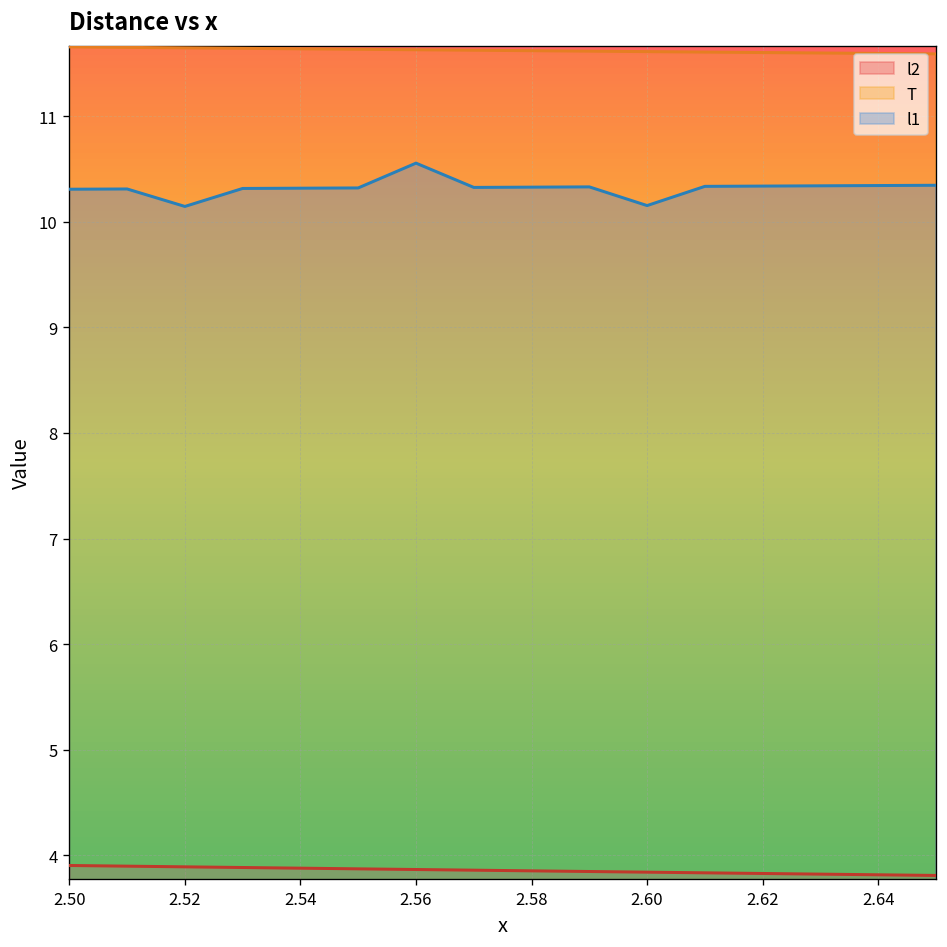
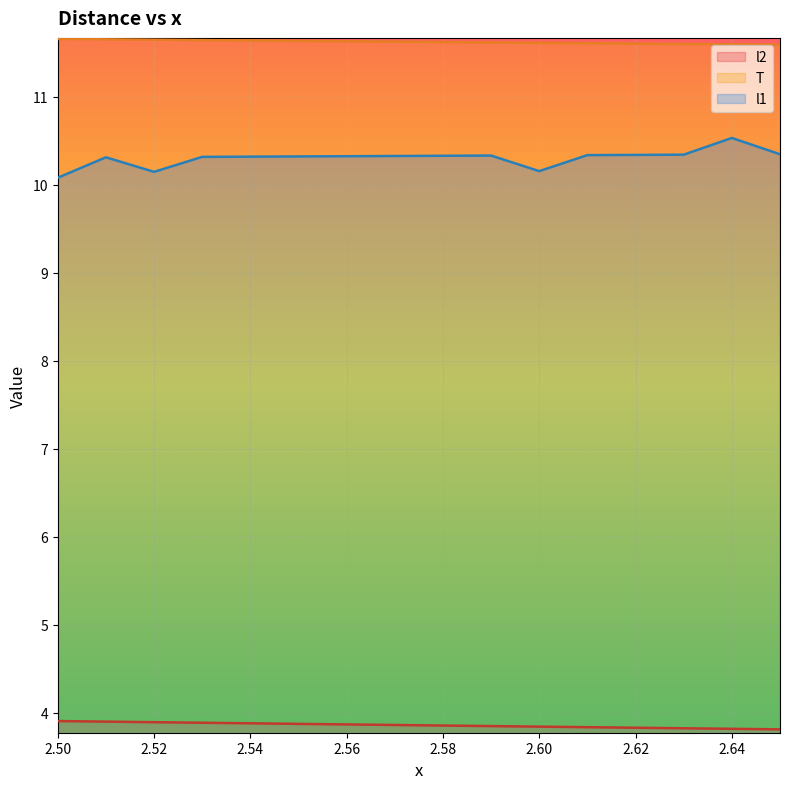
l1, 2.50: 10.3 -> 10.1
l1, 2.56: 10.6 -> 10.3
l1, 2.64: 10.3 -> 10.5
